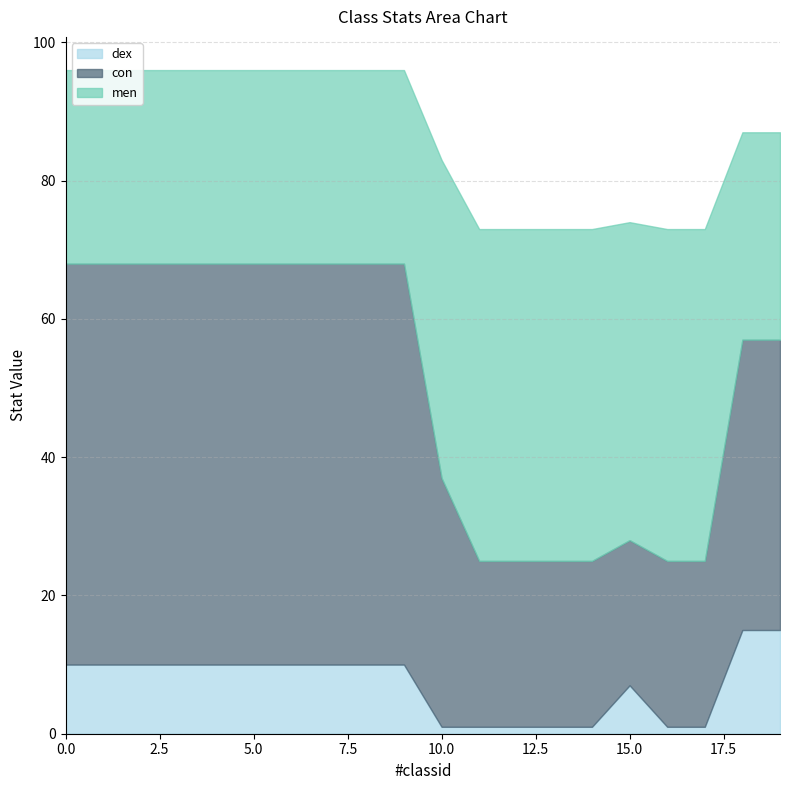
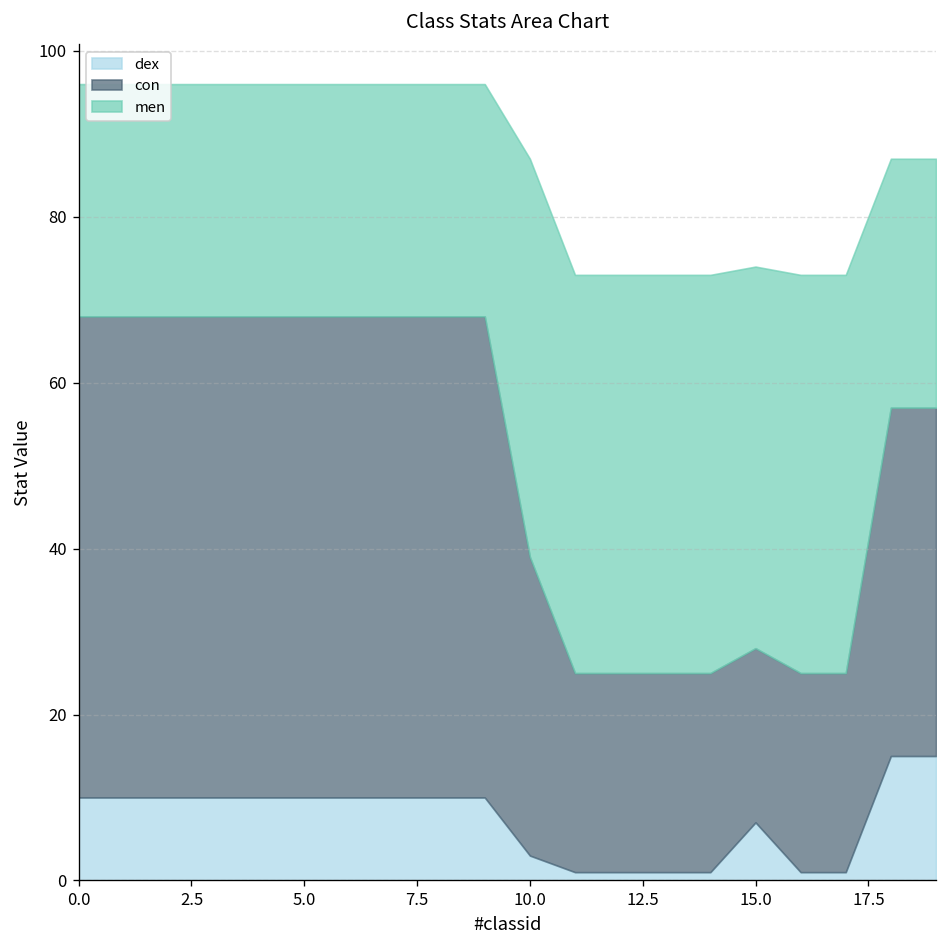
dex, 10.0: 1 -> 3
men, 10.0: 46 -> 48
